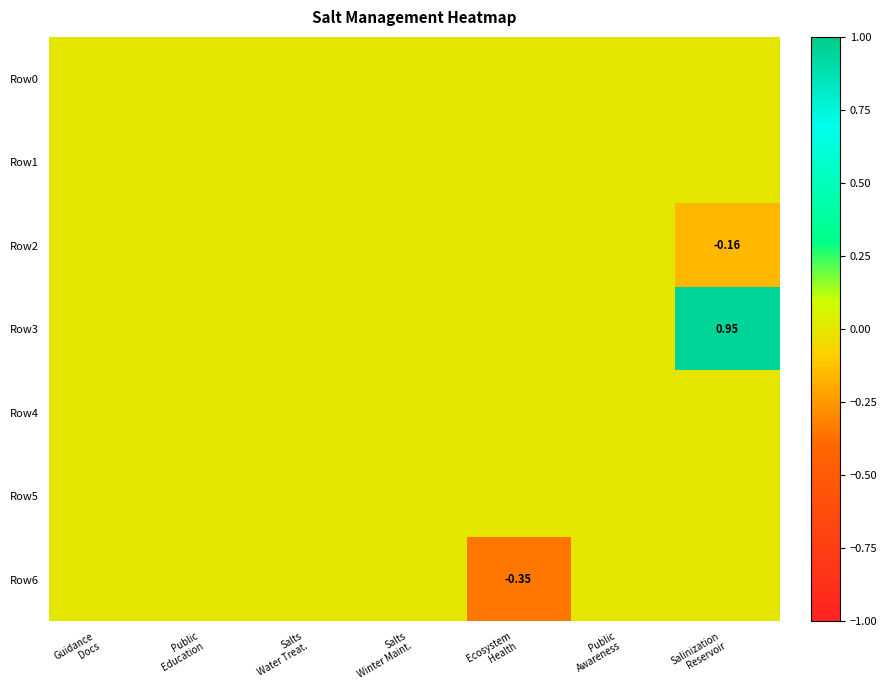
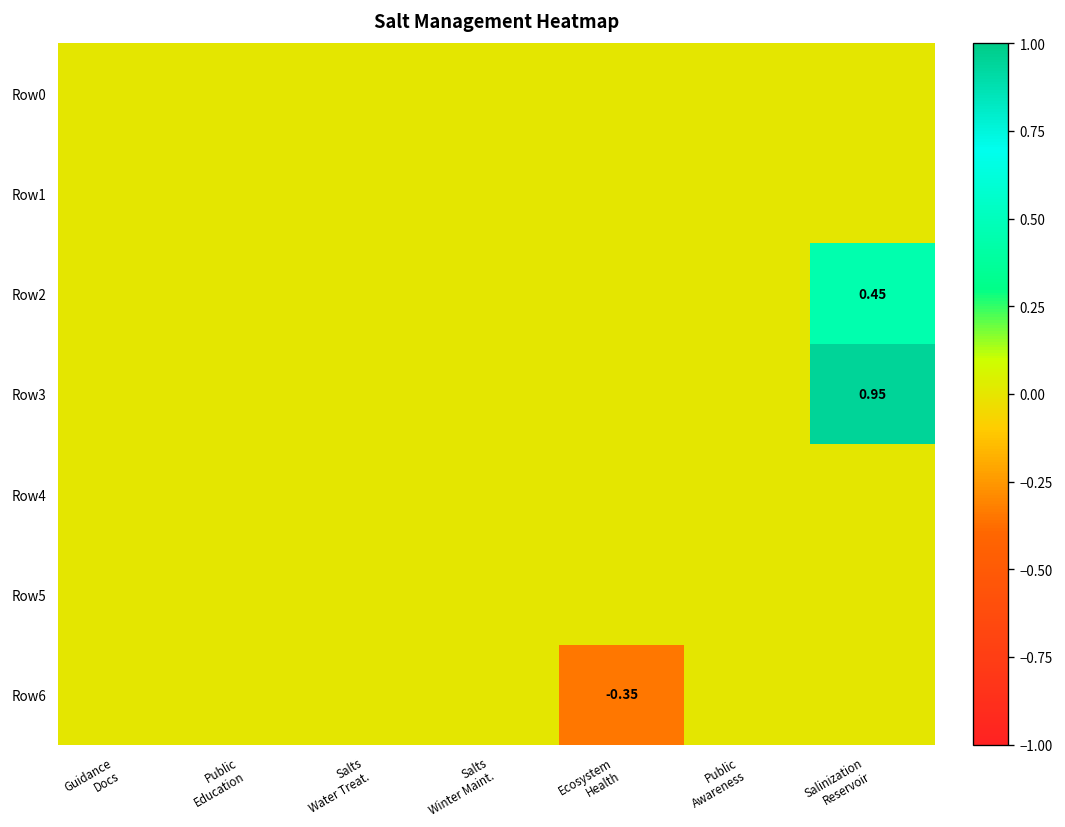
Row2, Salinization Reservoir: -0.16 -> 0.45
